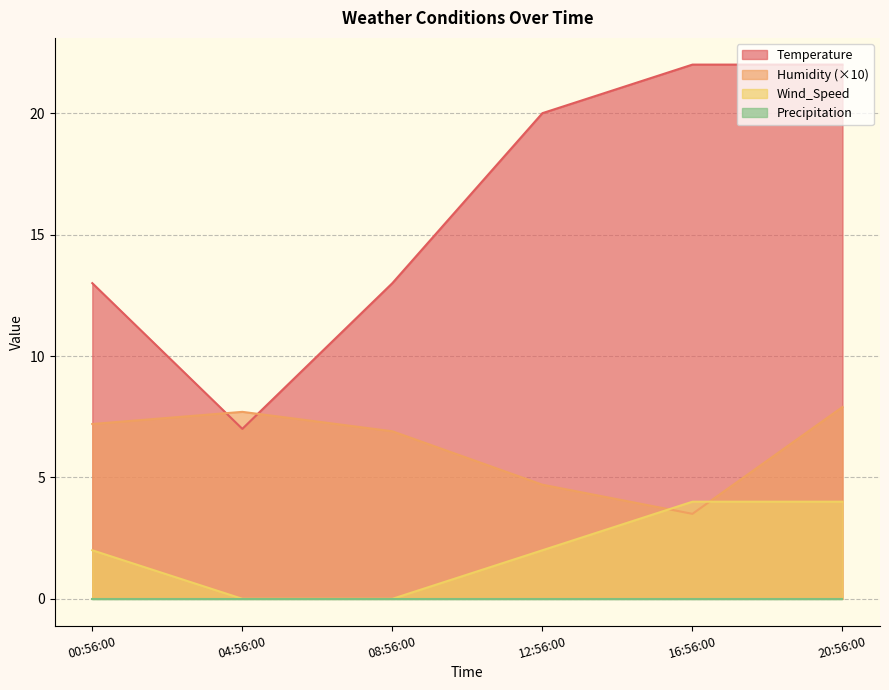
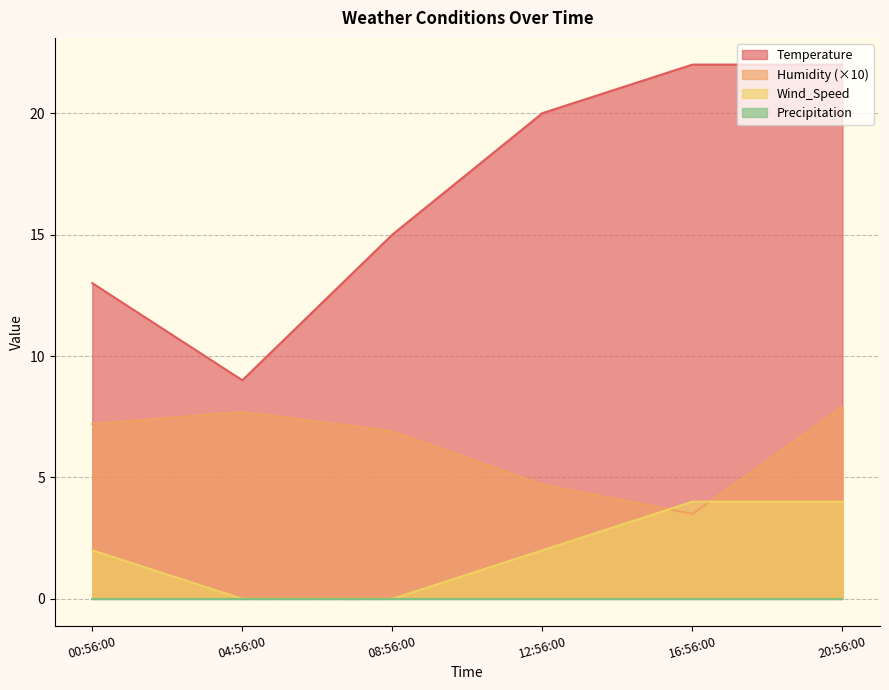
Temperature, 04:56:00: 7 -> 9
Temperature, 08:56:00: 13 -> 15
